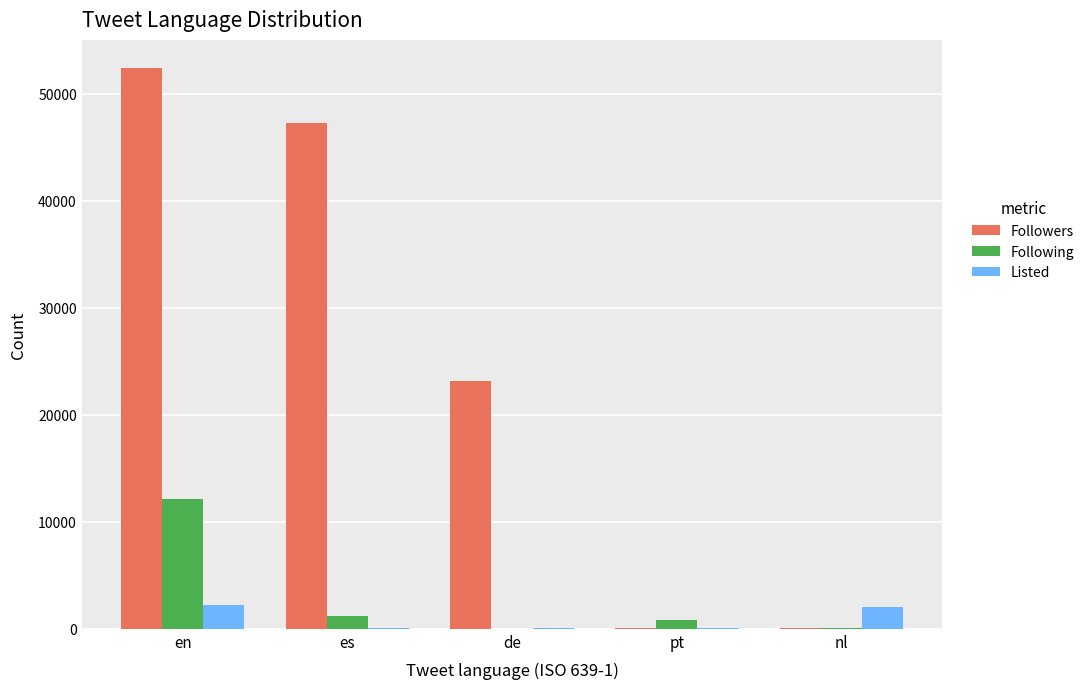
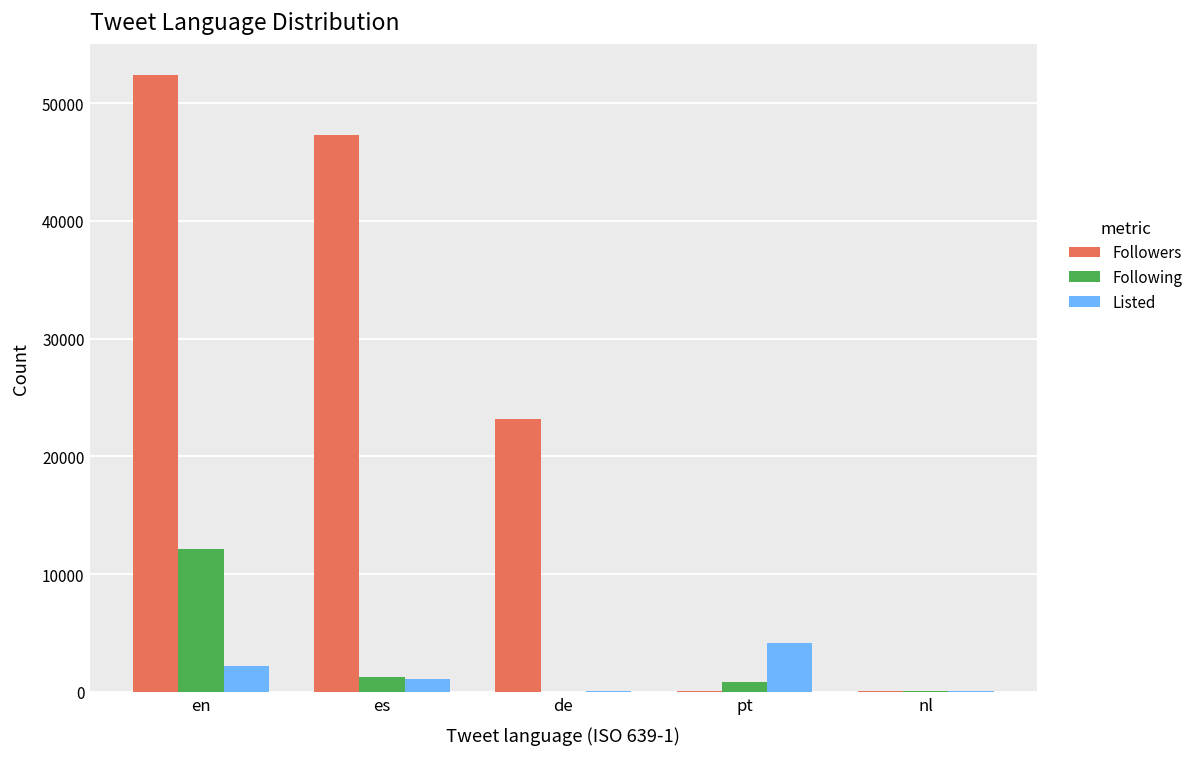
Listed, es: 100 -> 1100
Listed, pt: 0 -> 4100
Listed, nl: 2000 -> 0
